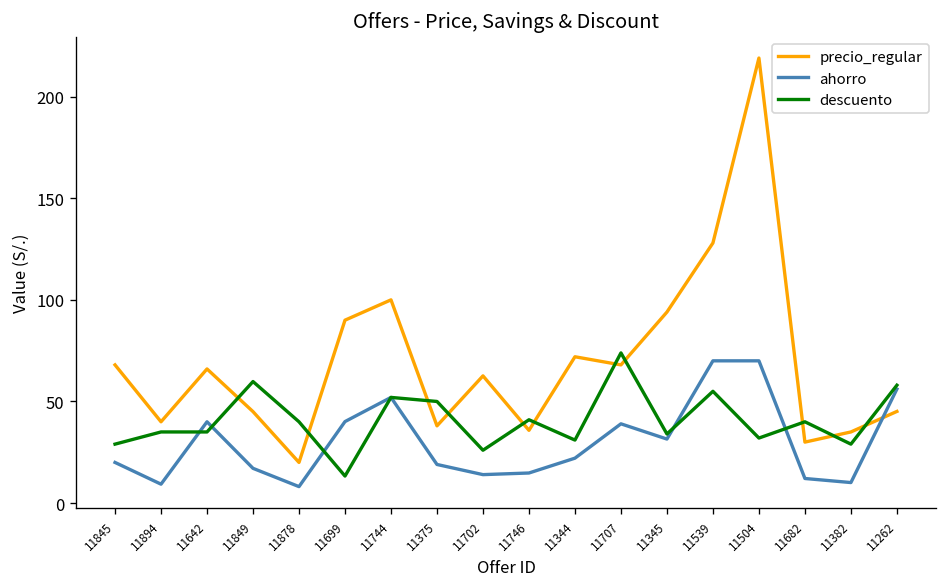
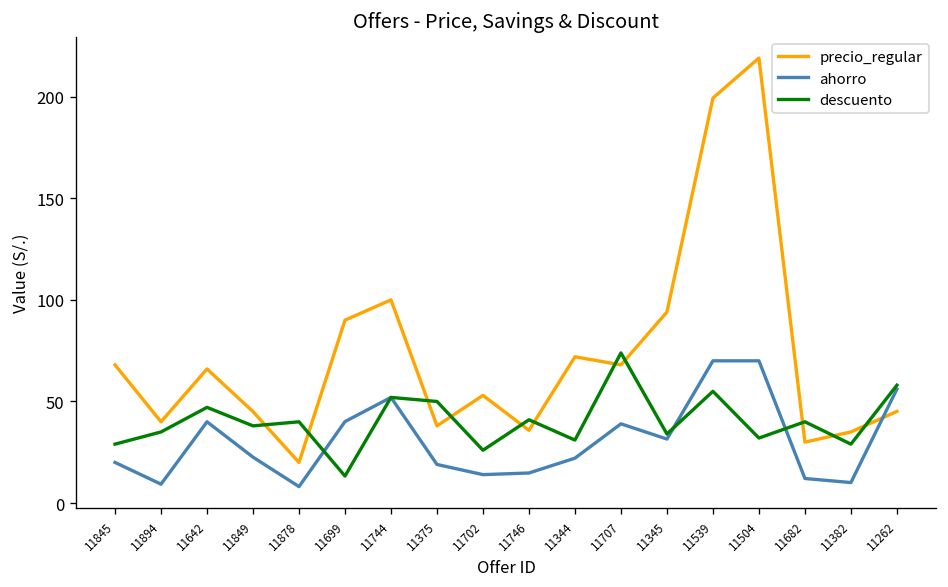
descuento, 11642: 35 -> 47
ahorro, 11849: 17 -> 23
descuento, 11849: 60 -> 38
precio_regular, 11702: 63 -> 53
precio_regular, 11539: 128 -> 199
